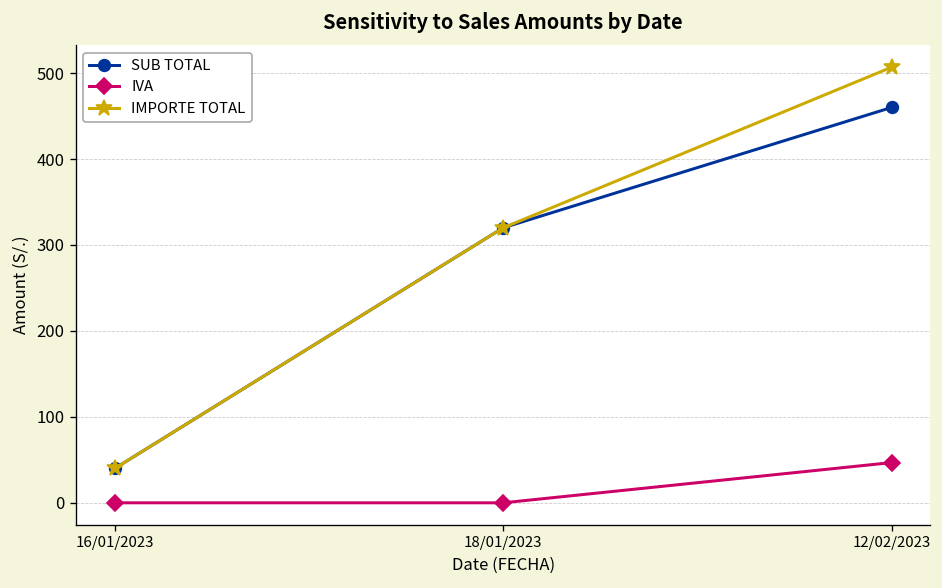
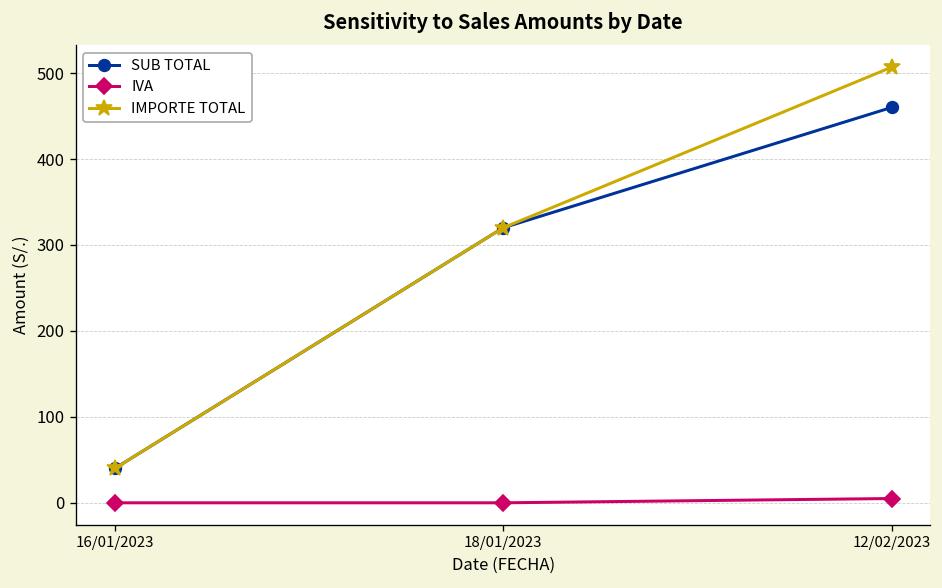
IVA, 12/02/2023: 50 -> 10
